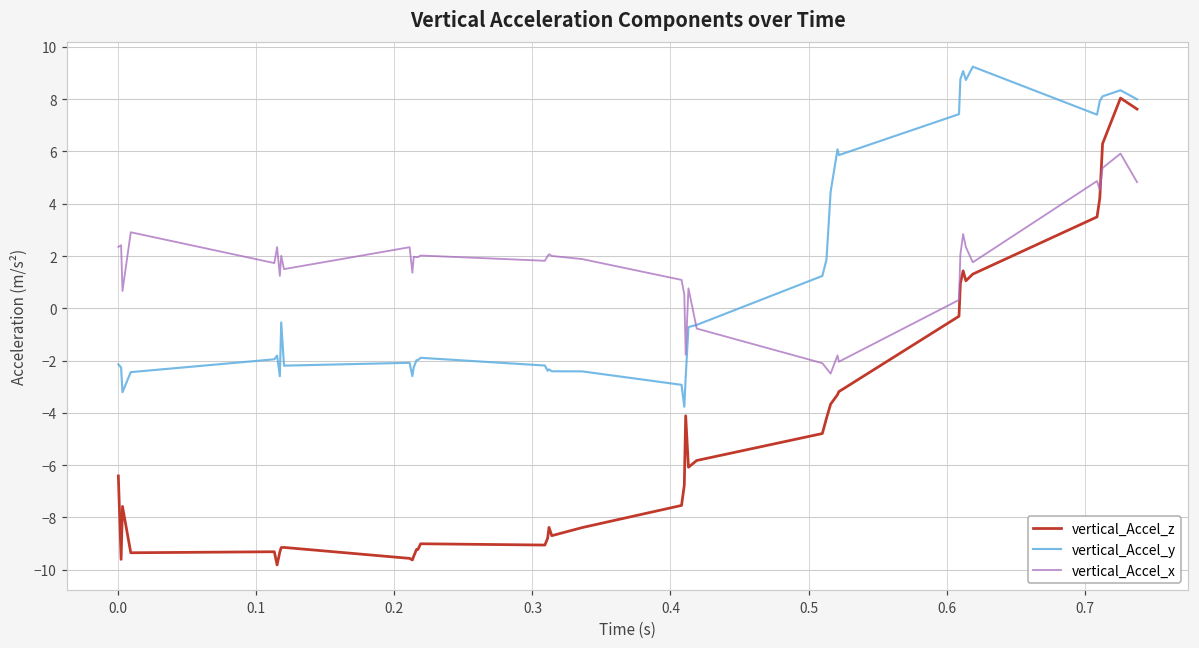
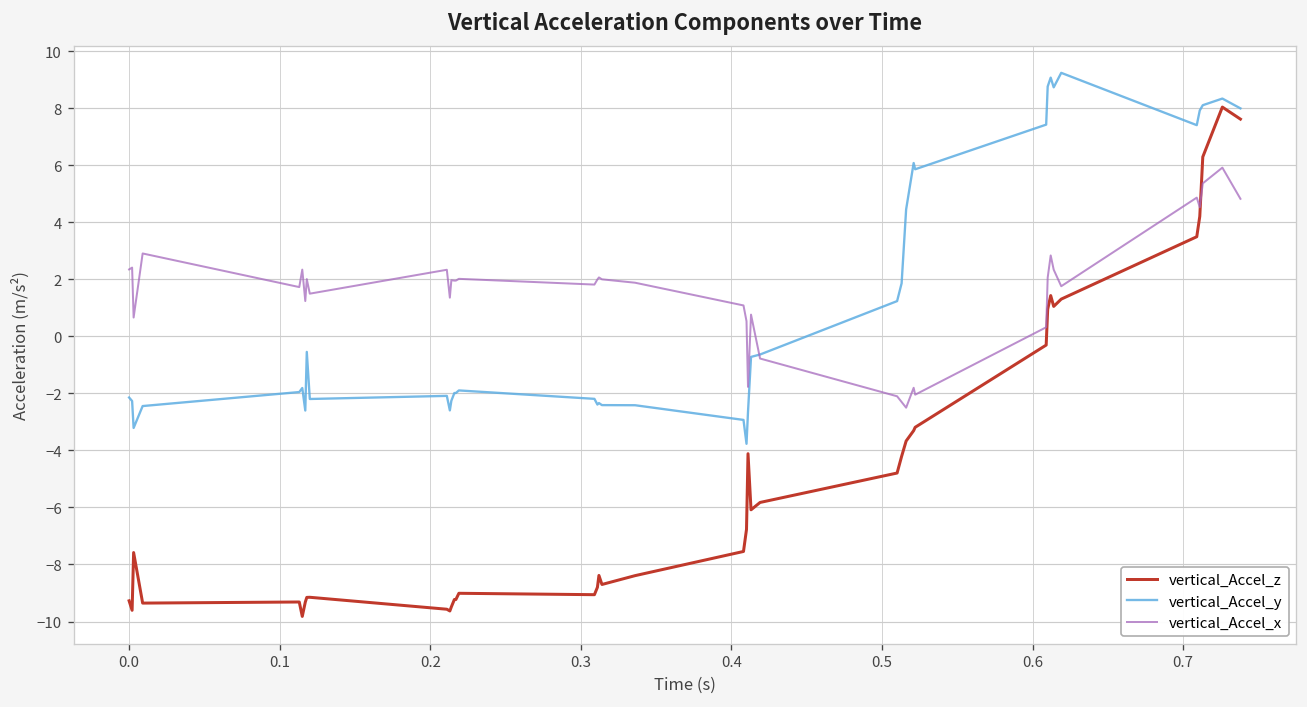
vertical_Accel_z, 0.0: -6.4 -> -9.3
